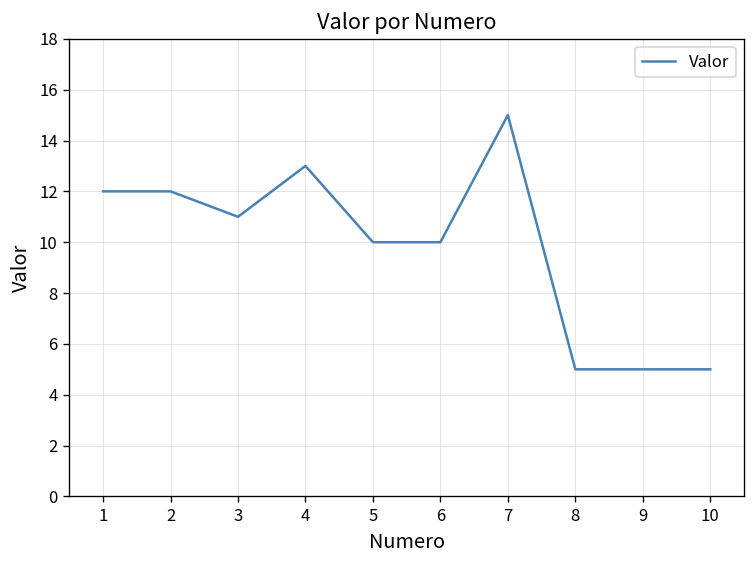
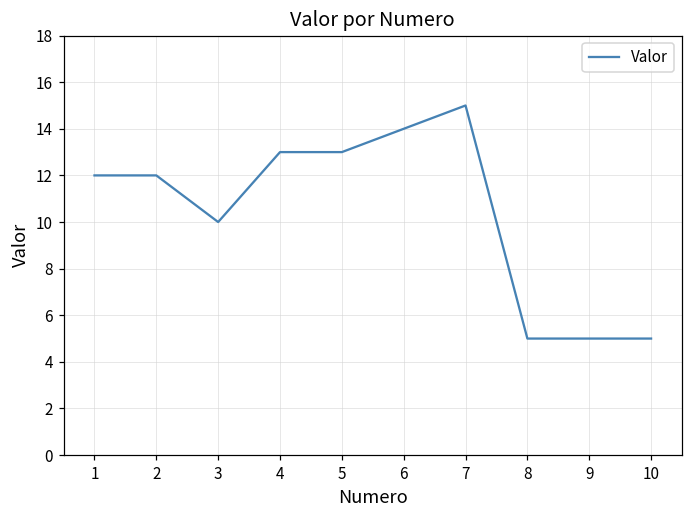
3: 11 -> 10
5: 10 -> 13
6: 10 -> 14
